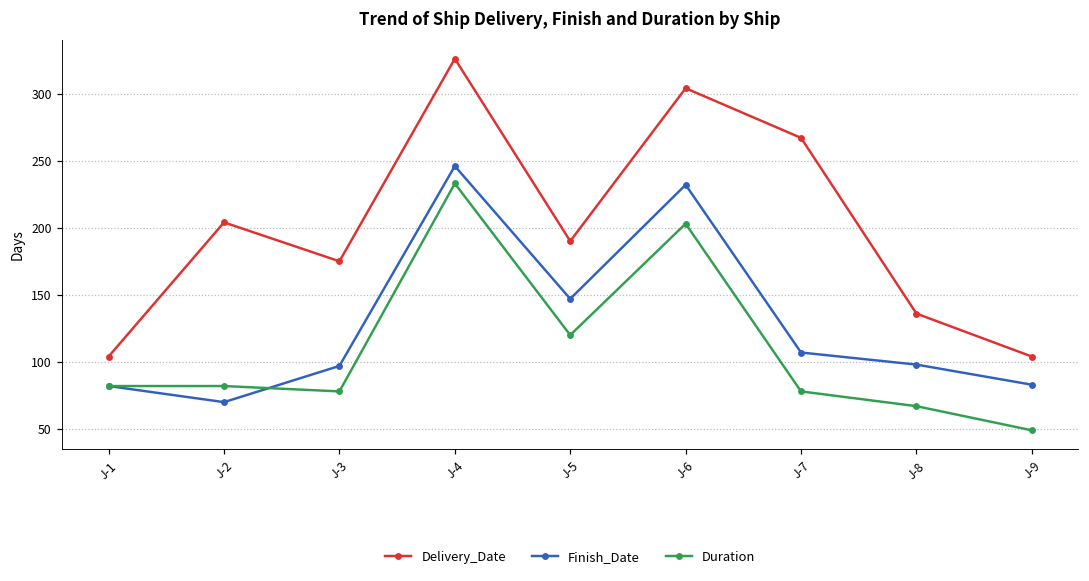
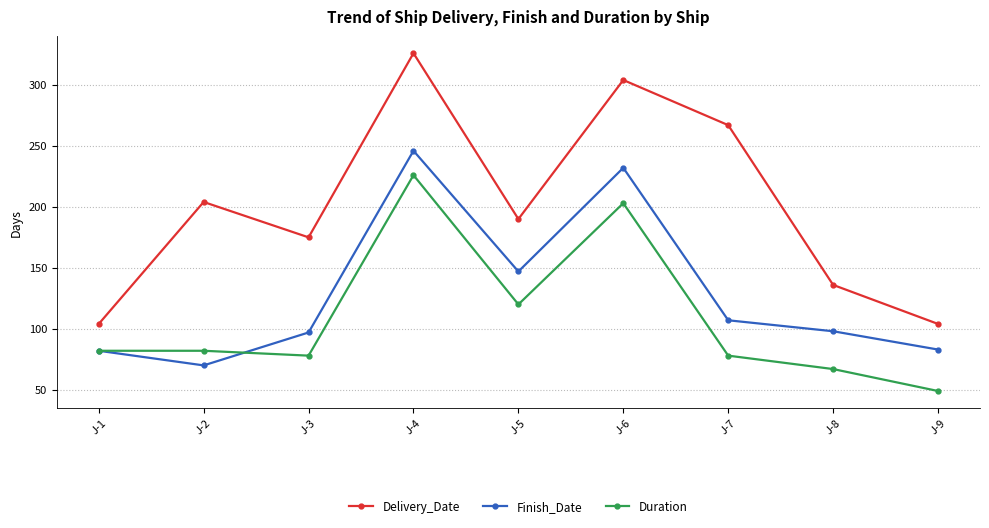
Duration, J-4: 233 -> 226
